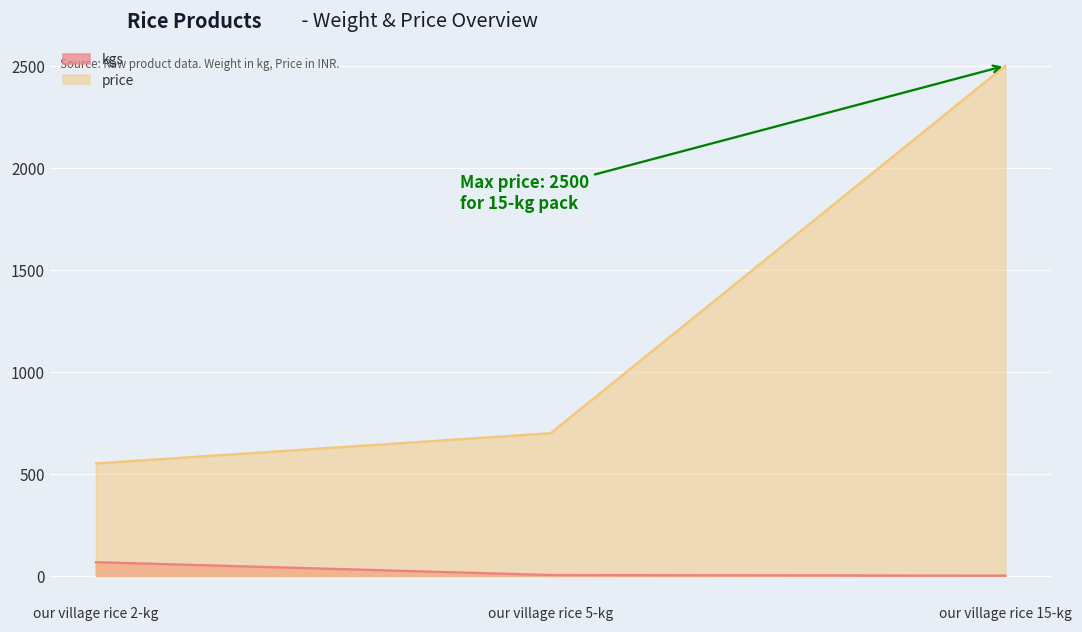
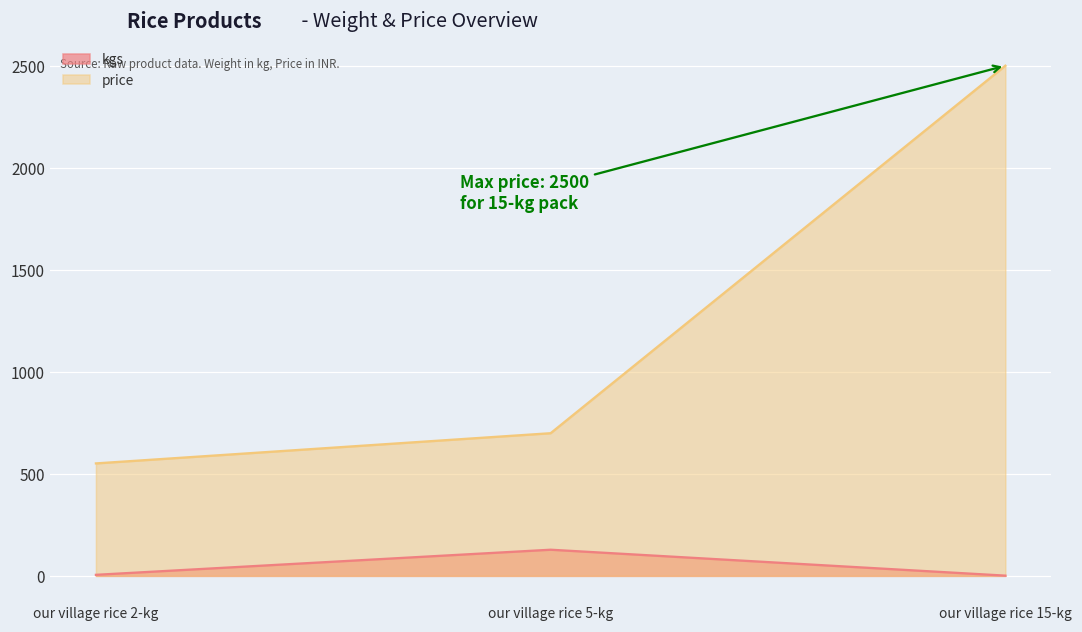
kgs, our village rice 2-kg: 70 -> 10
kgs, our village rice 5-kg: 0 -> 130
